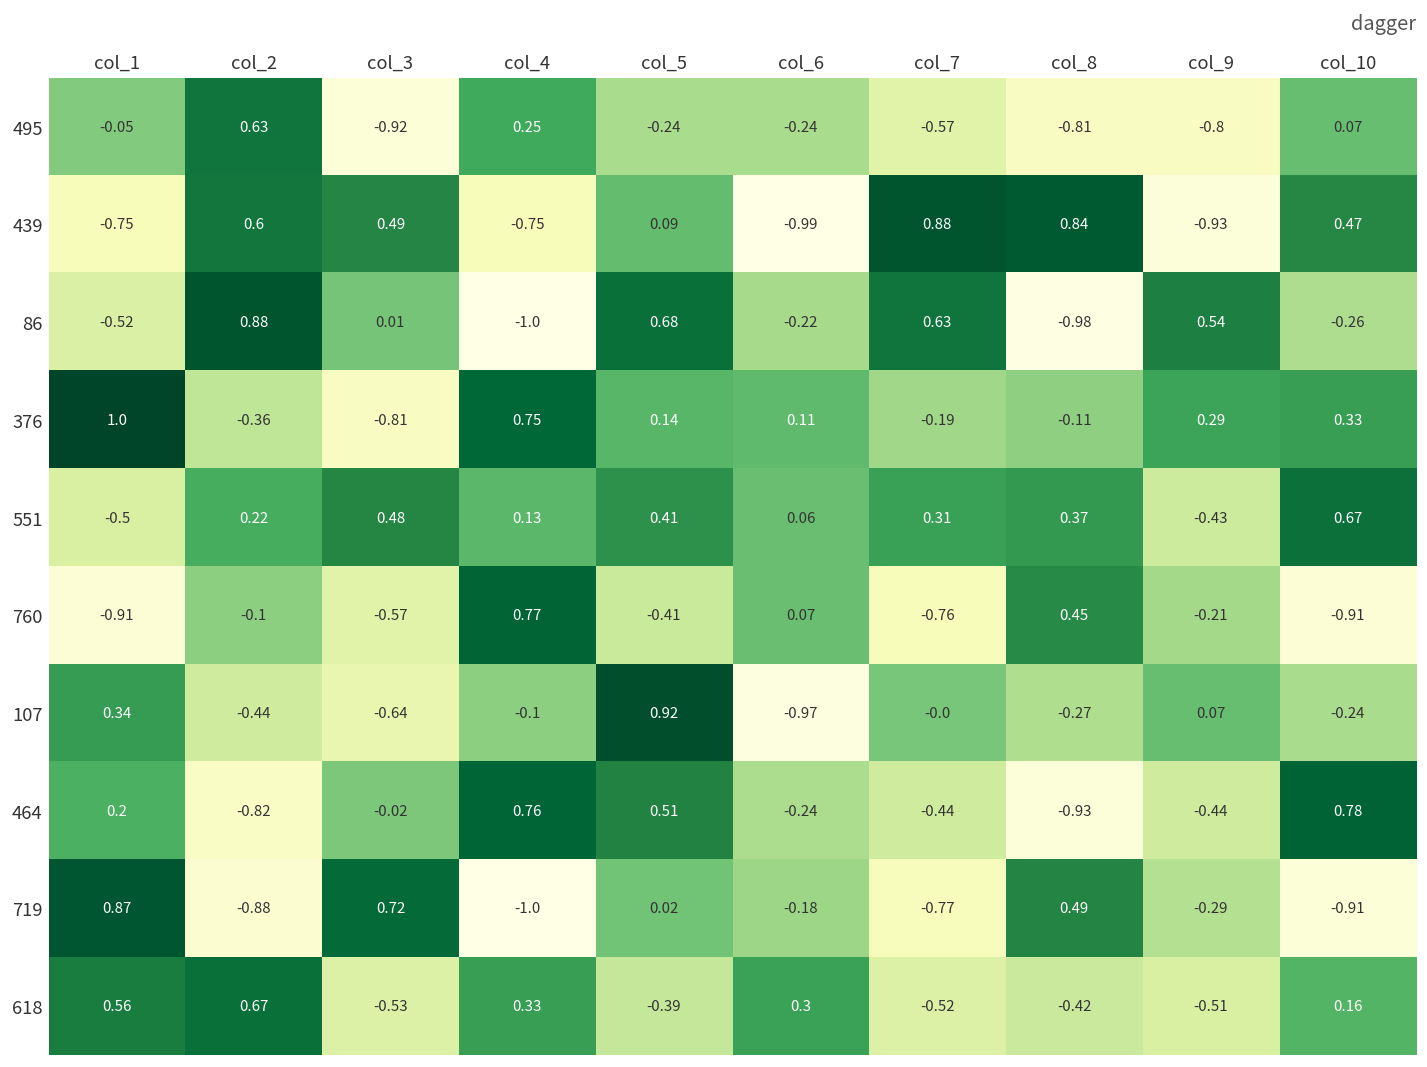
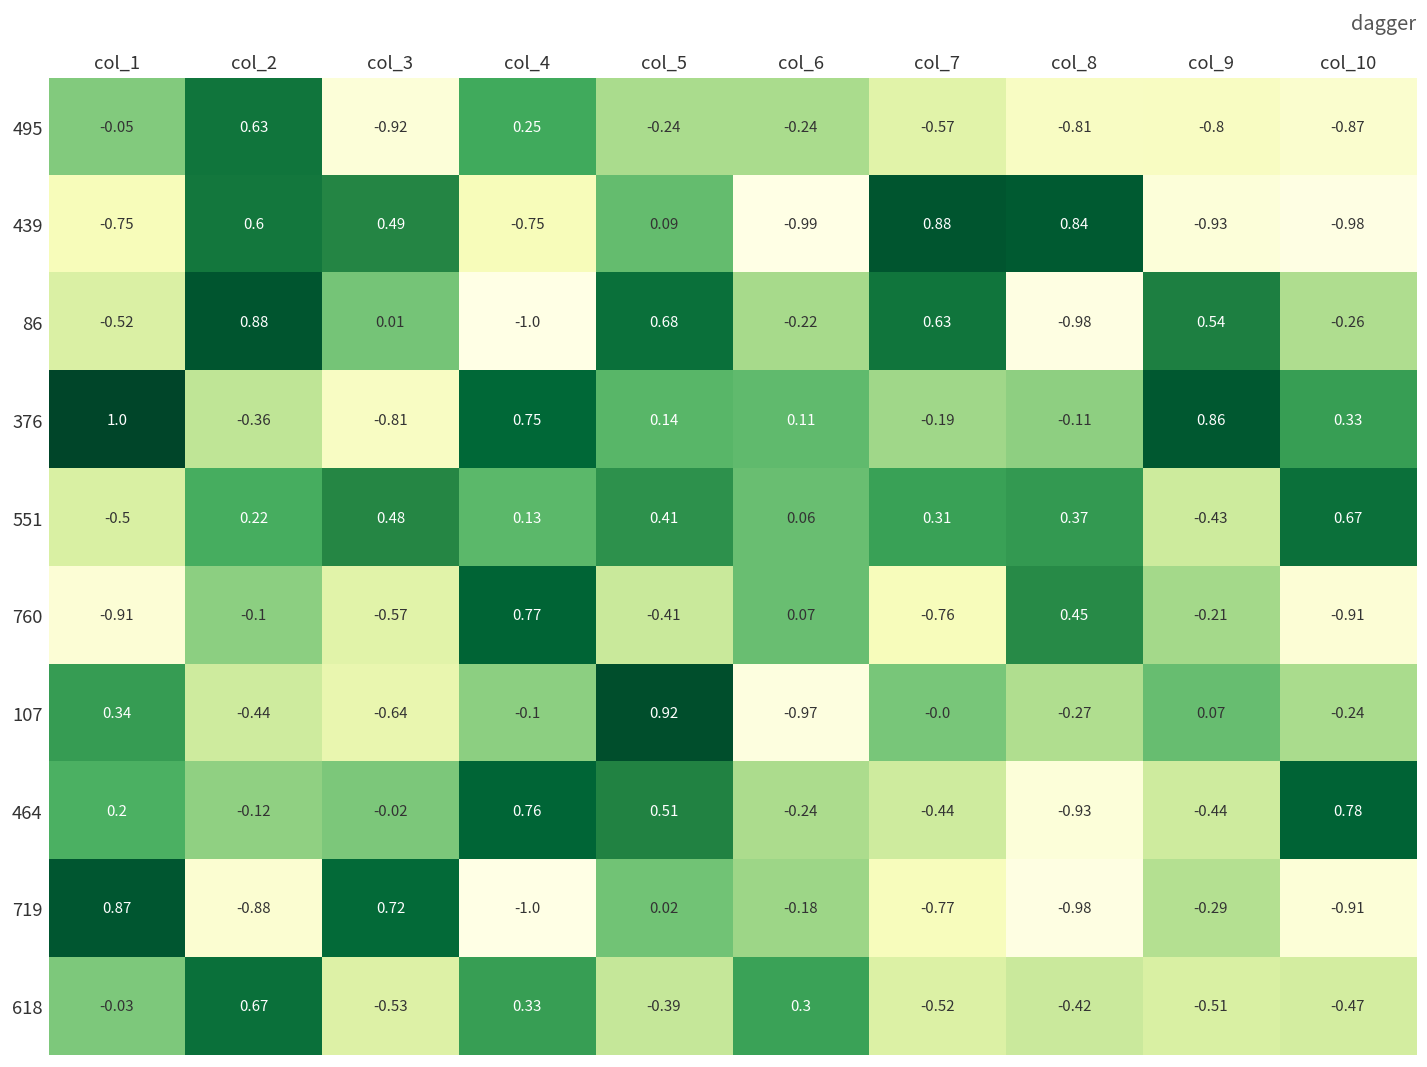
495, col_10: 0.07 -> -0.87
439, col_10: 0.47 -> -0.98
376, col_9: 0.29 -> 0.86
464, col_2: -0.82 -> -0.12
719, col_8: 0.49 -> -0.98
618, col_1: 0.56 -> -0.03
618, col_10: 0.16 -> -0.47
